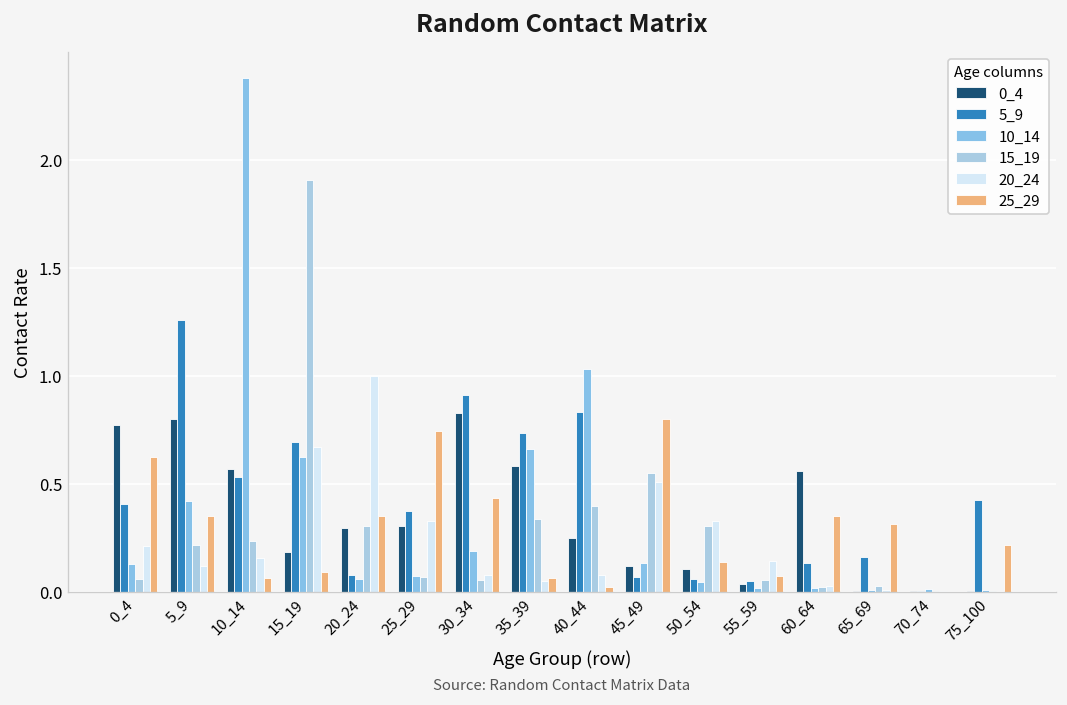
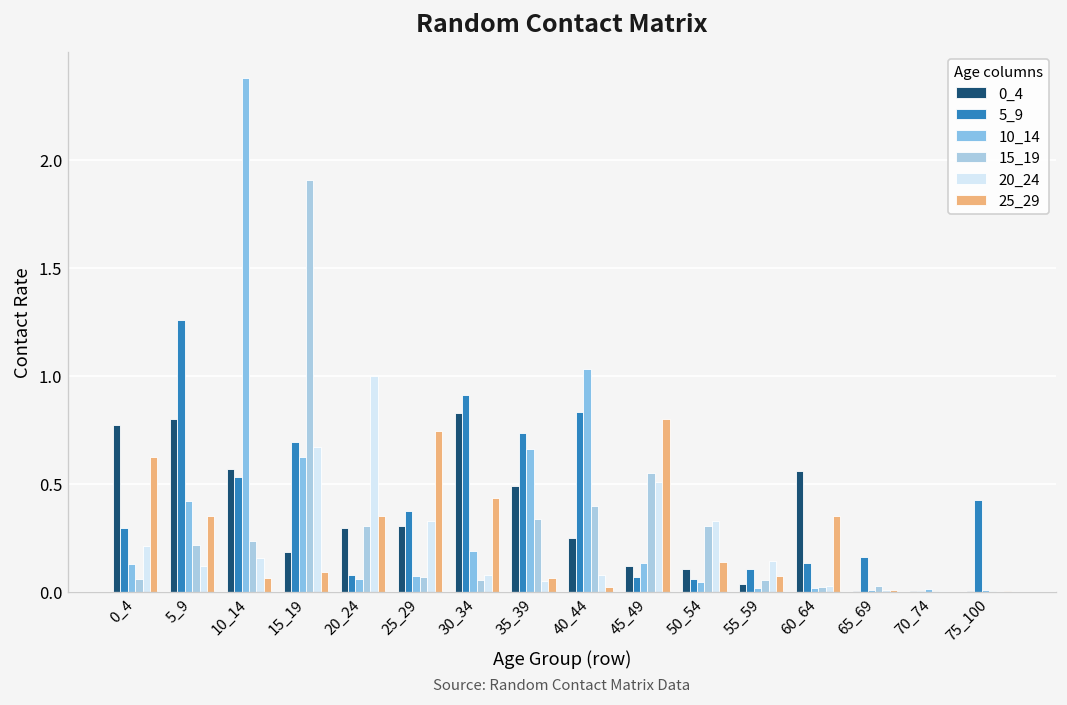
5_9, 0_4: 0.41 -> 0.30
0_4, 35_39: 0.58 -> 0.49
5_9, 55_59: 0.05 -> 0.11
25_29, 65_69: 0.32 -> 0.01
25_29, 75_100: 0.22 -> 0.00
